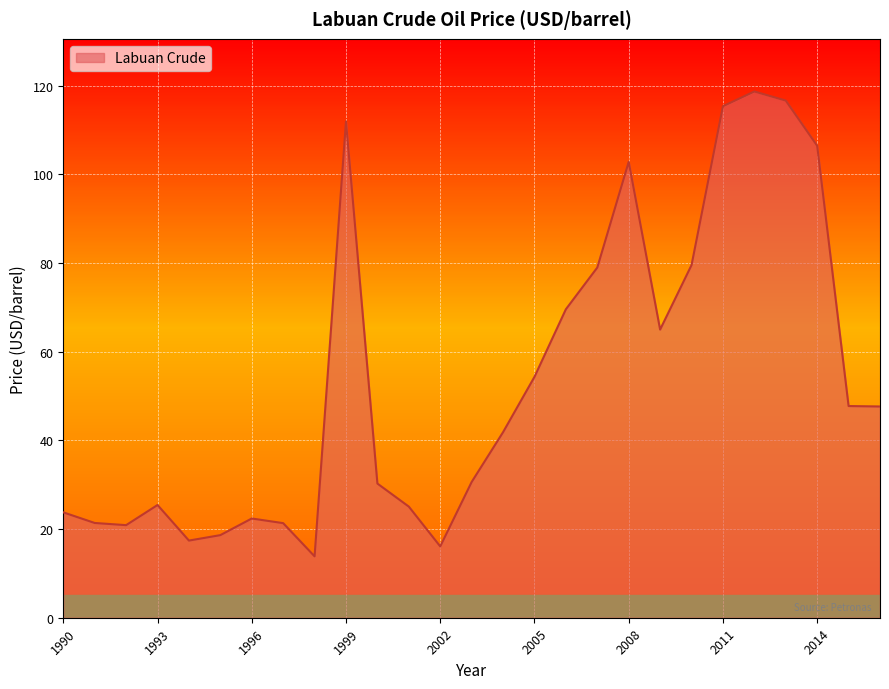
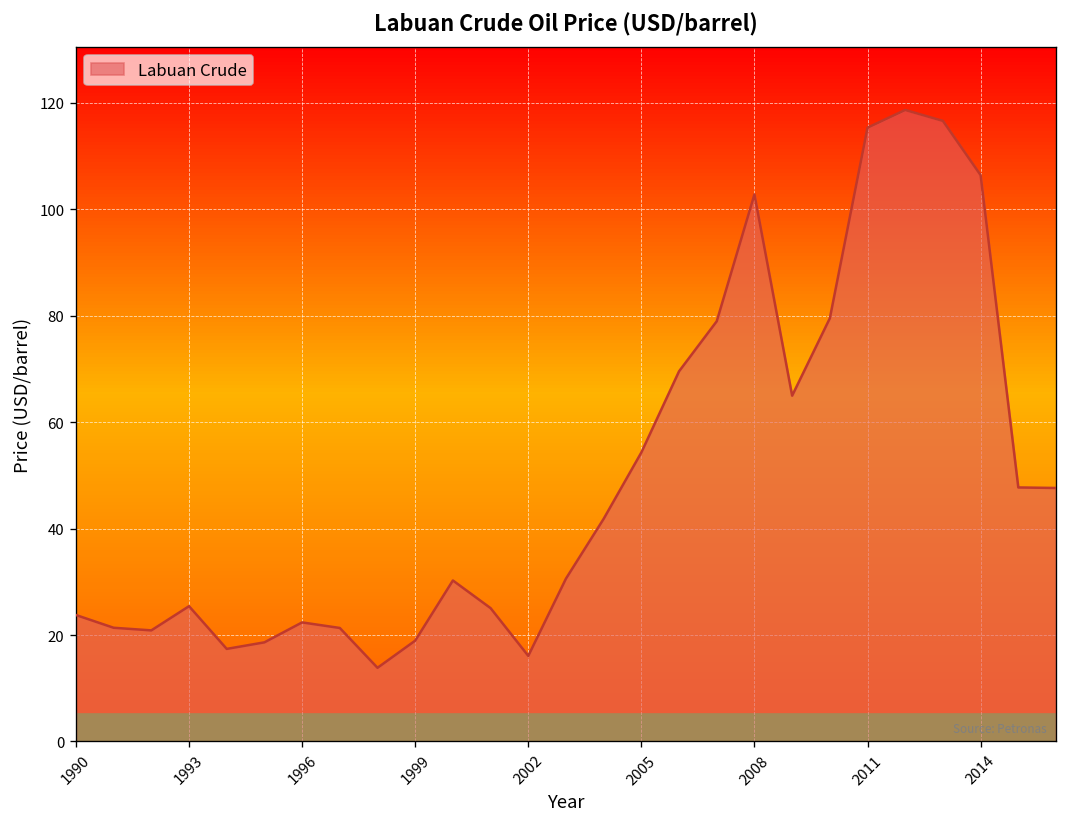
1999: 112 -> 19
